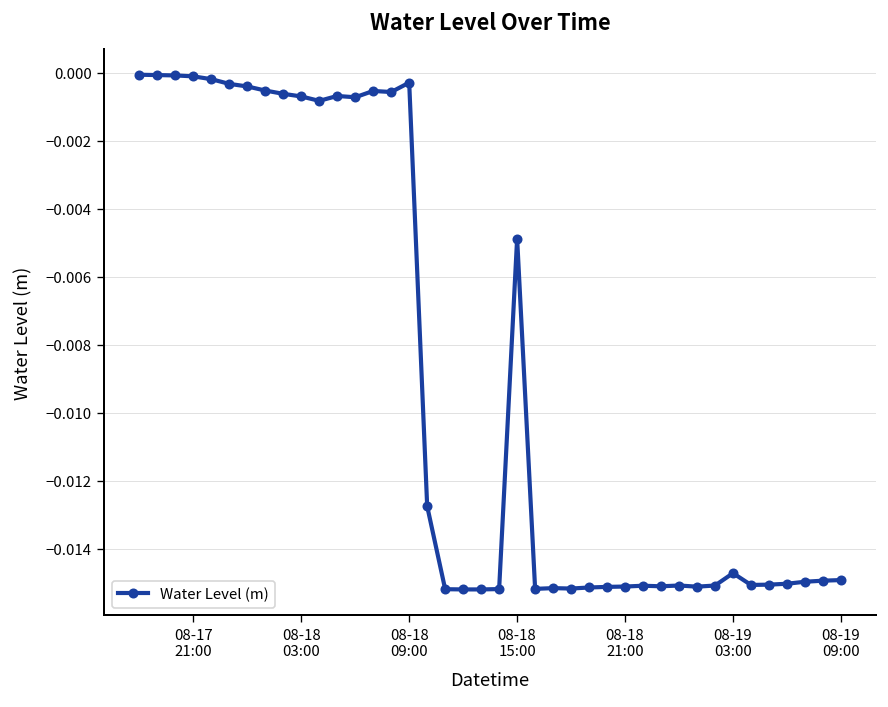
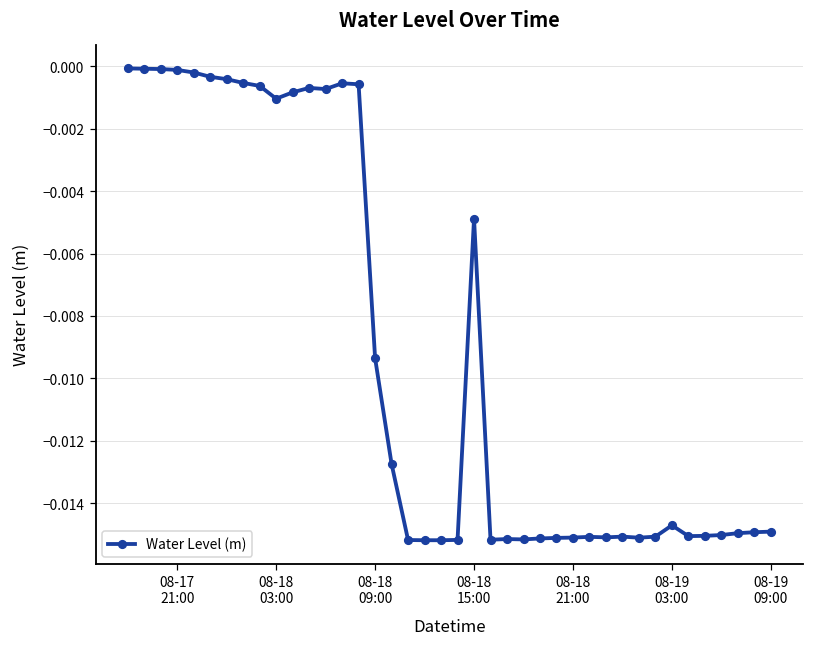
08-18 03:00: -0.0007 -> -0.0010
08-18 09:00: -0.0003 -> -0.0094
